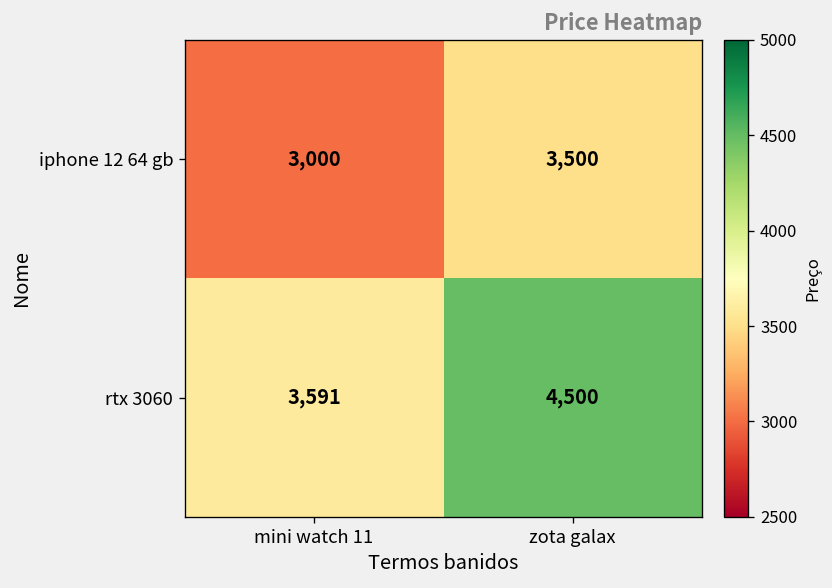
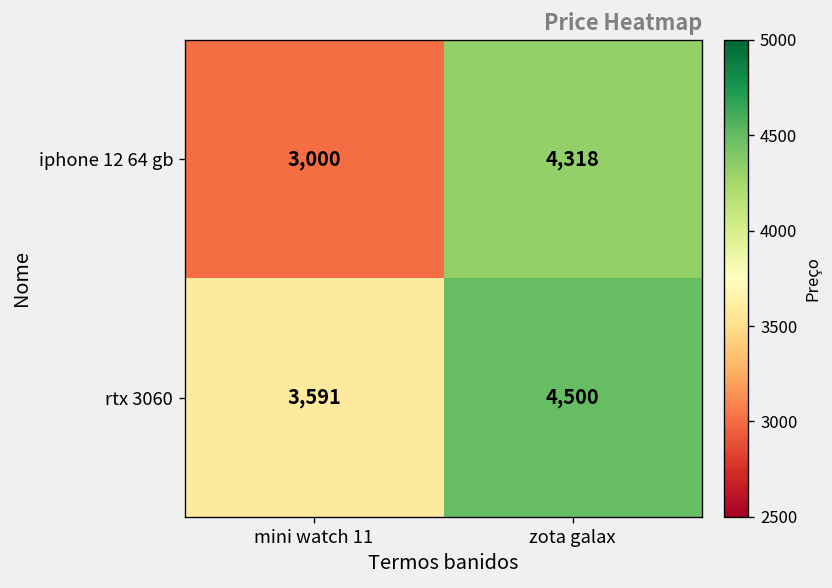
iphone 12 64 gb, zota galax: 3,500 -> 4,318
